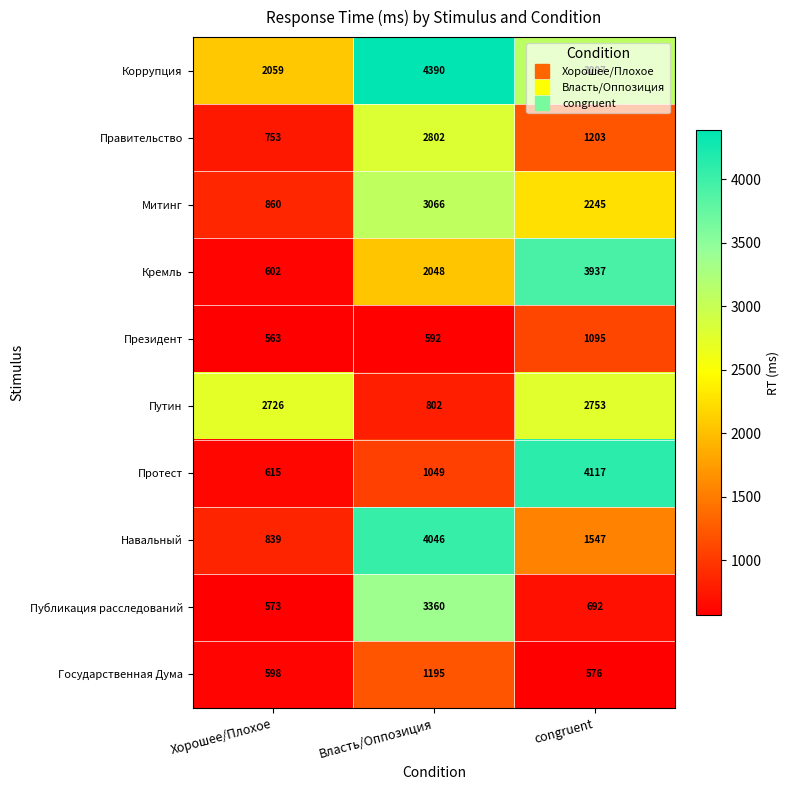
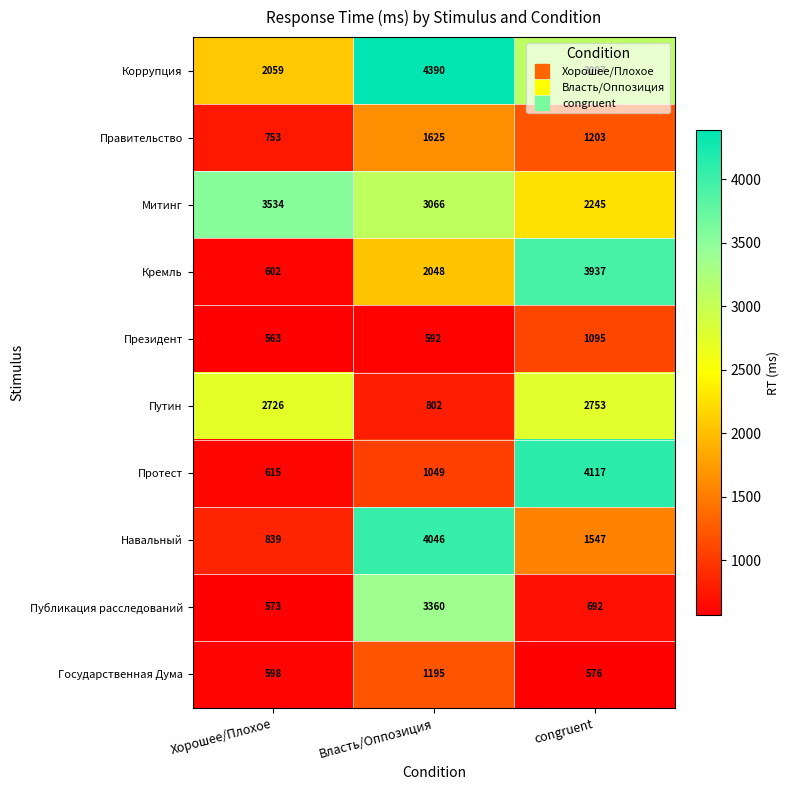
Правительство, Власть/Оппозиция: 2802 -> 1625
Митинг, Хорошее/Плохое: 860 -> 3534
